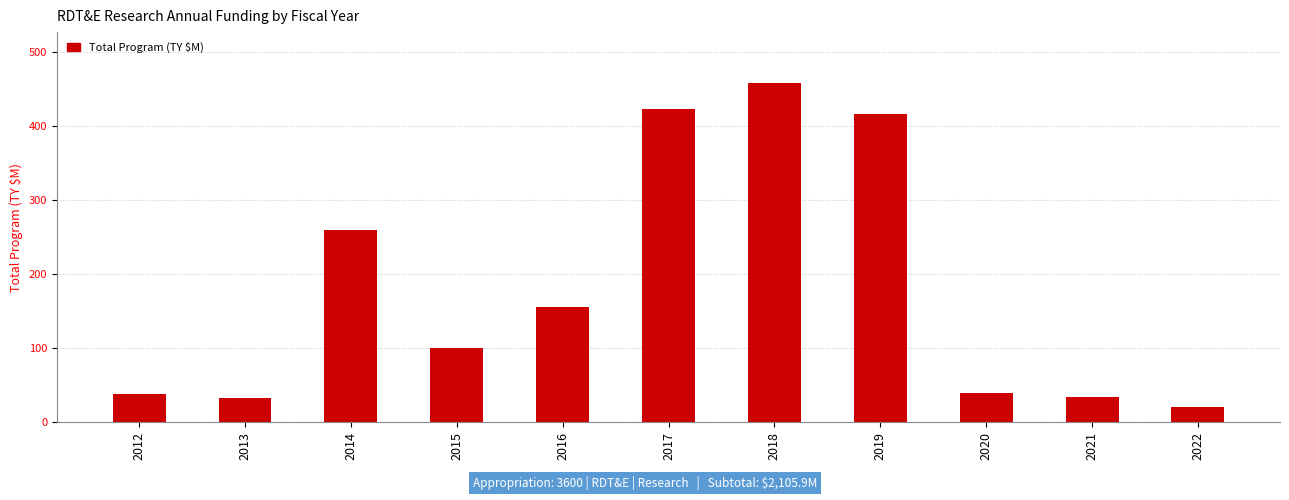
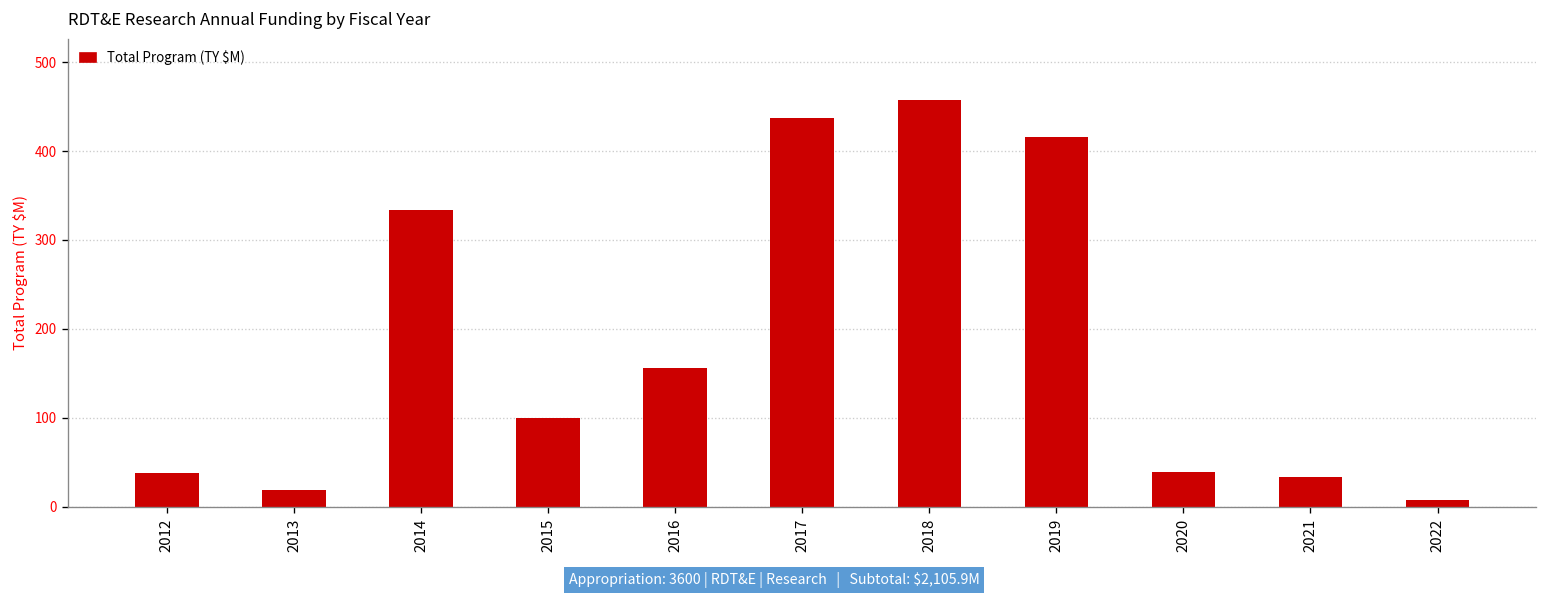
2013: 30 -> 20
2014: 260 -> 330
2017: 420 -> 440
2022: 20 -> 10
